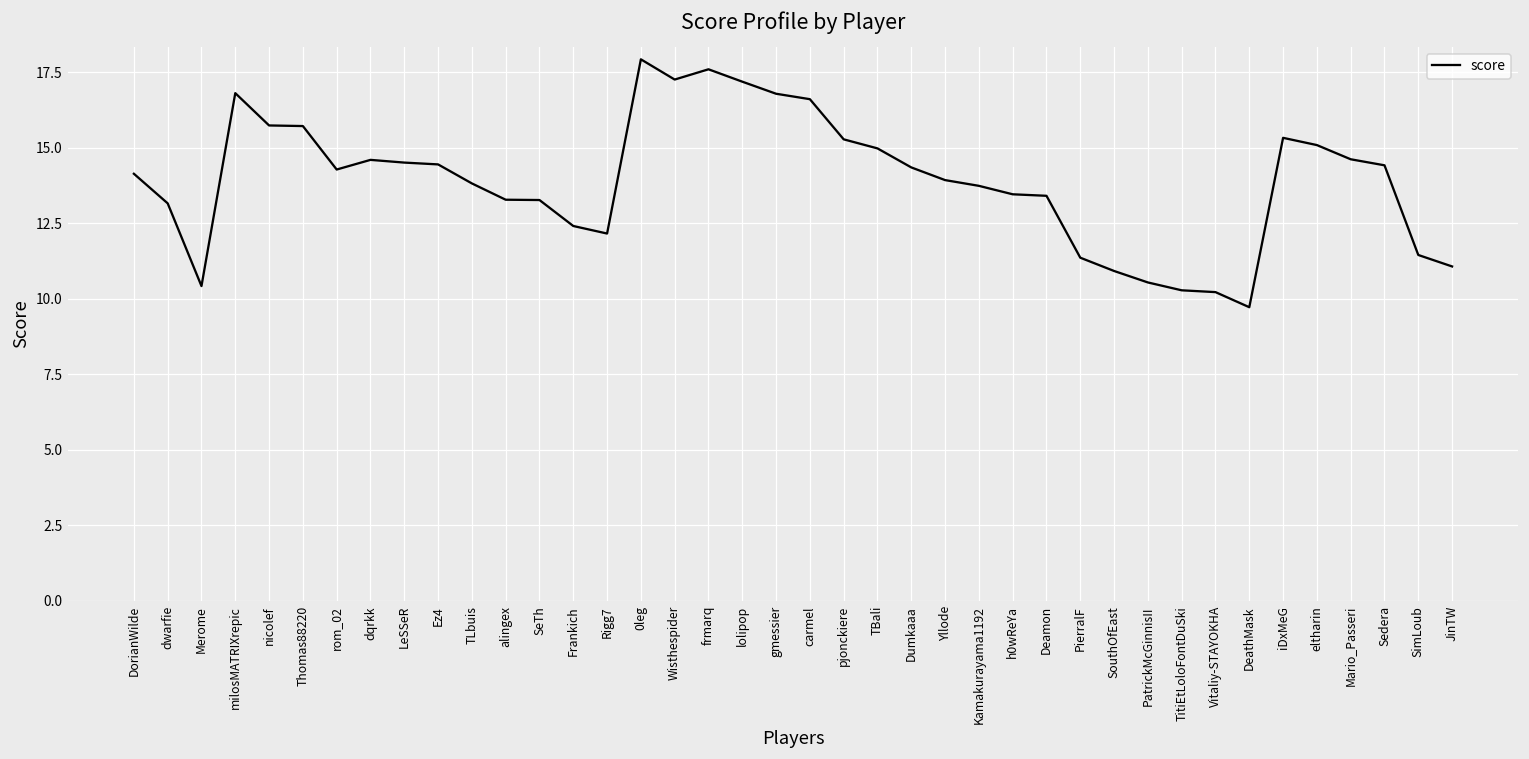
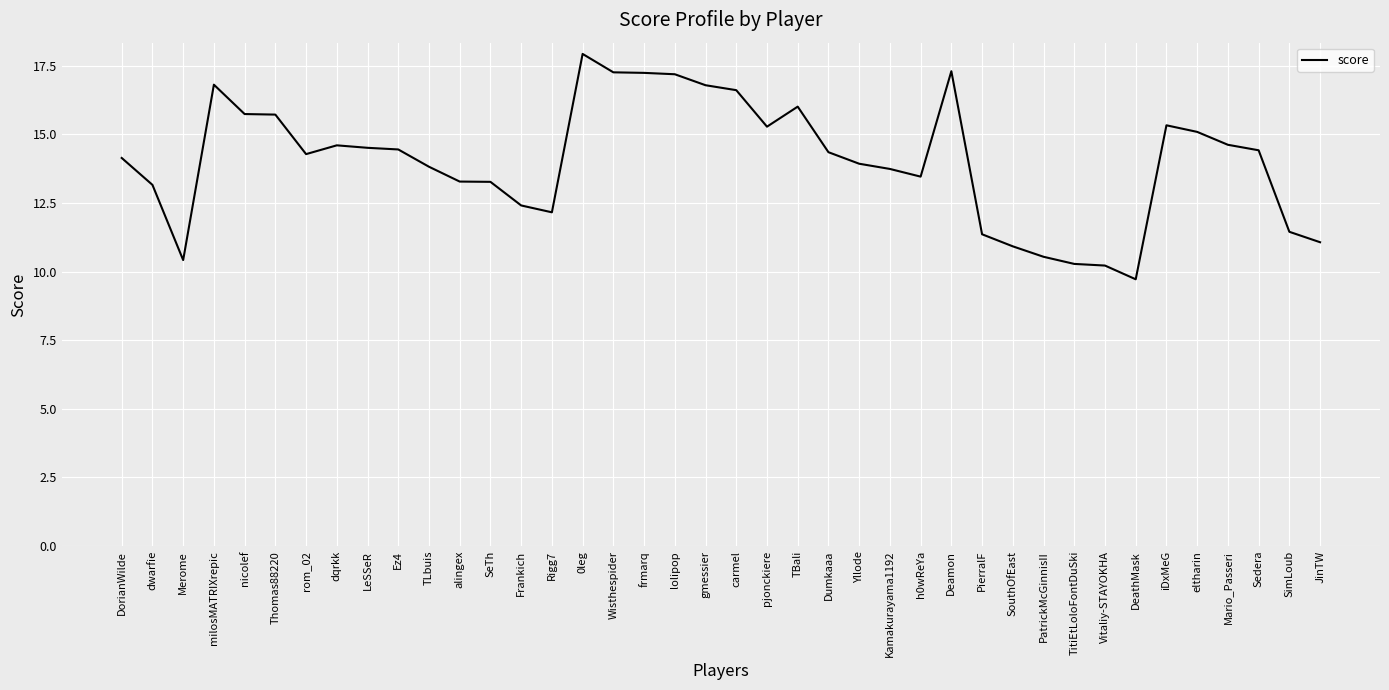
frmarq: 17.6 -> 17.2
TBali: 15.0 -> 16.0
Deamon: 13.4 -> 17.3
